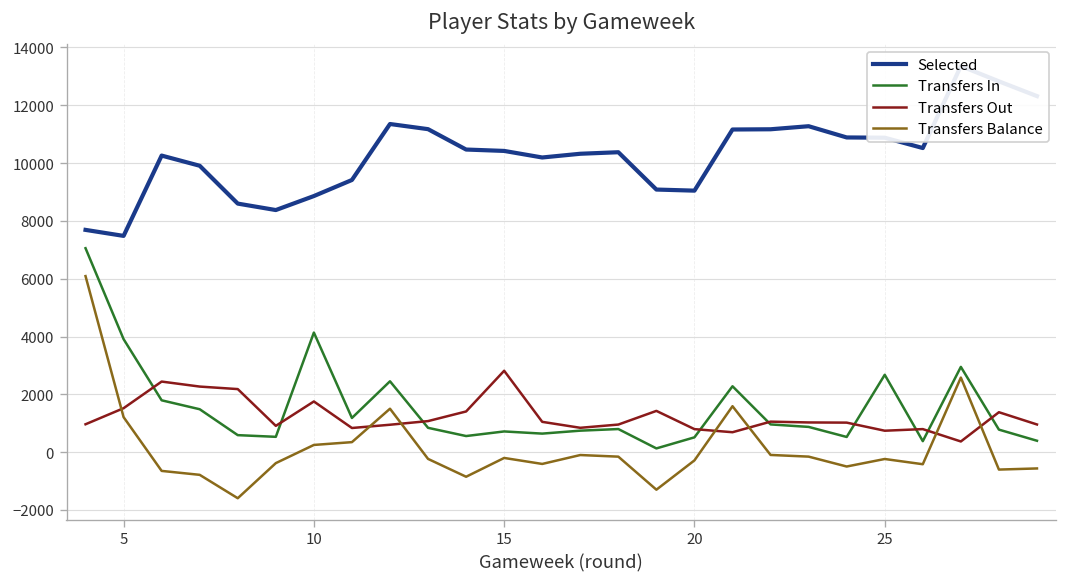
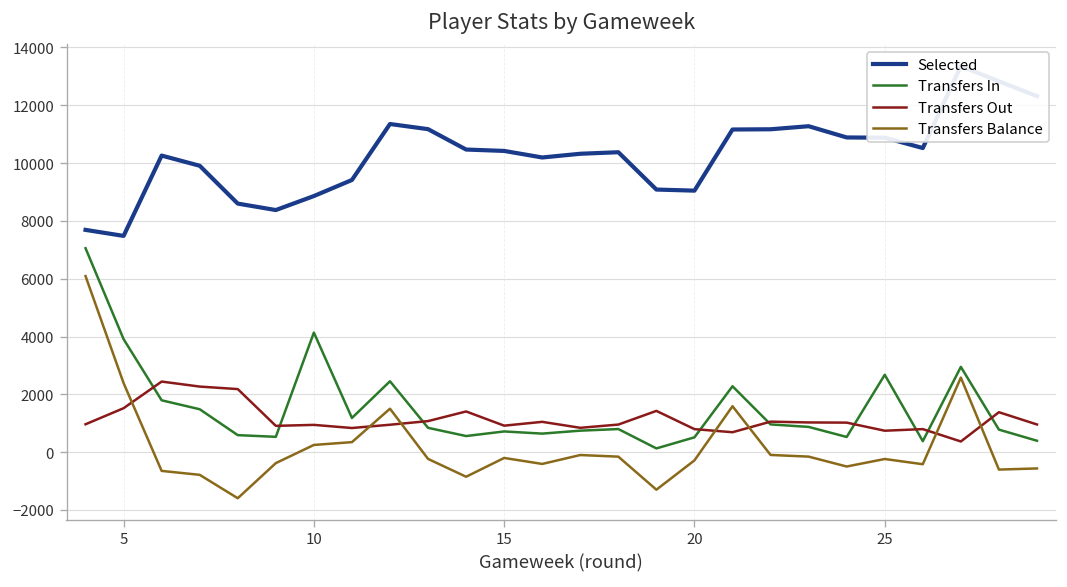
Transfers Balance, 5: 1200 -> 2400
Transfers Out, 10: 1800 -> 900
Transfers Out, 15: 2800 -> 900
